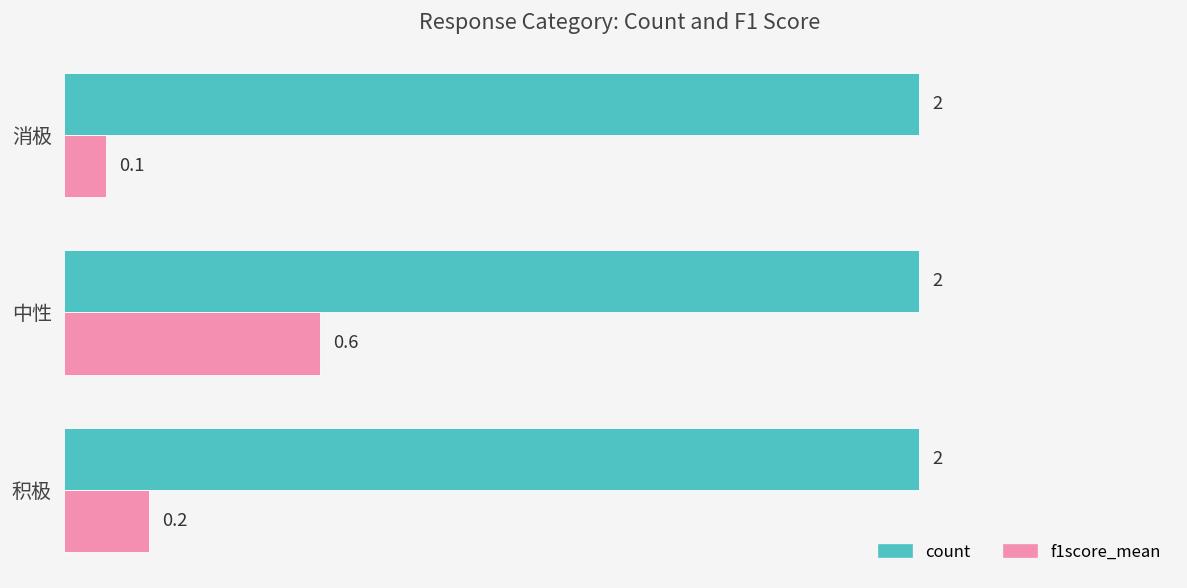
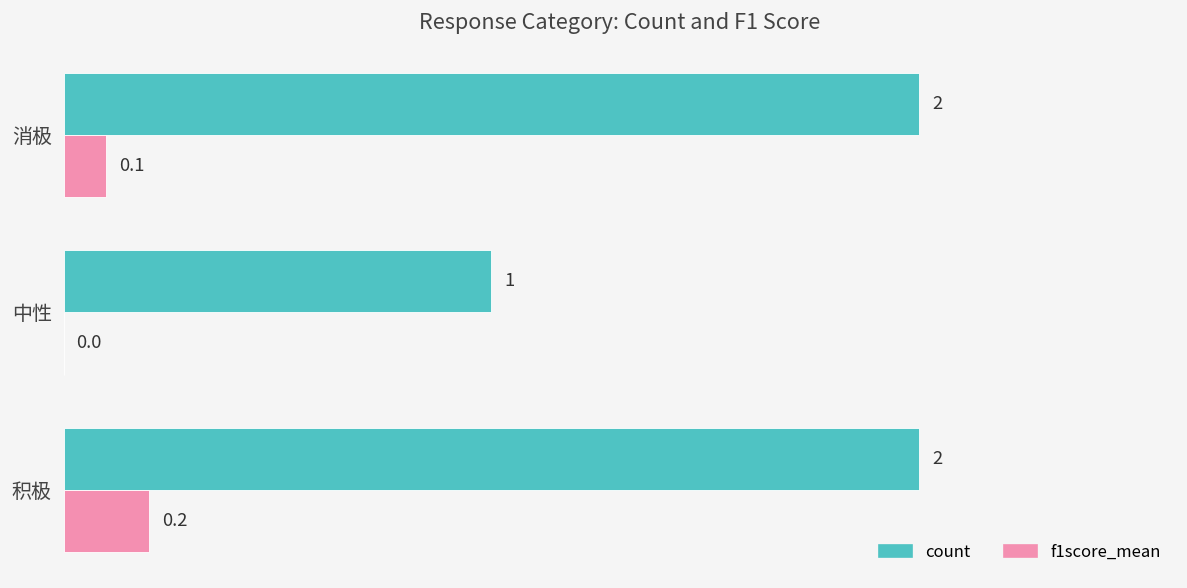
count, 中性: 2 -> 1
f1score_mean, 中性: 0.6 -> 0.0
